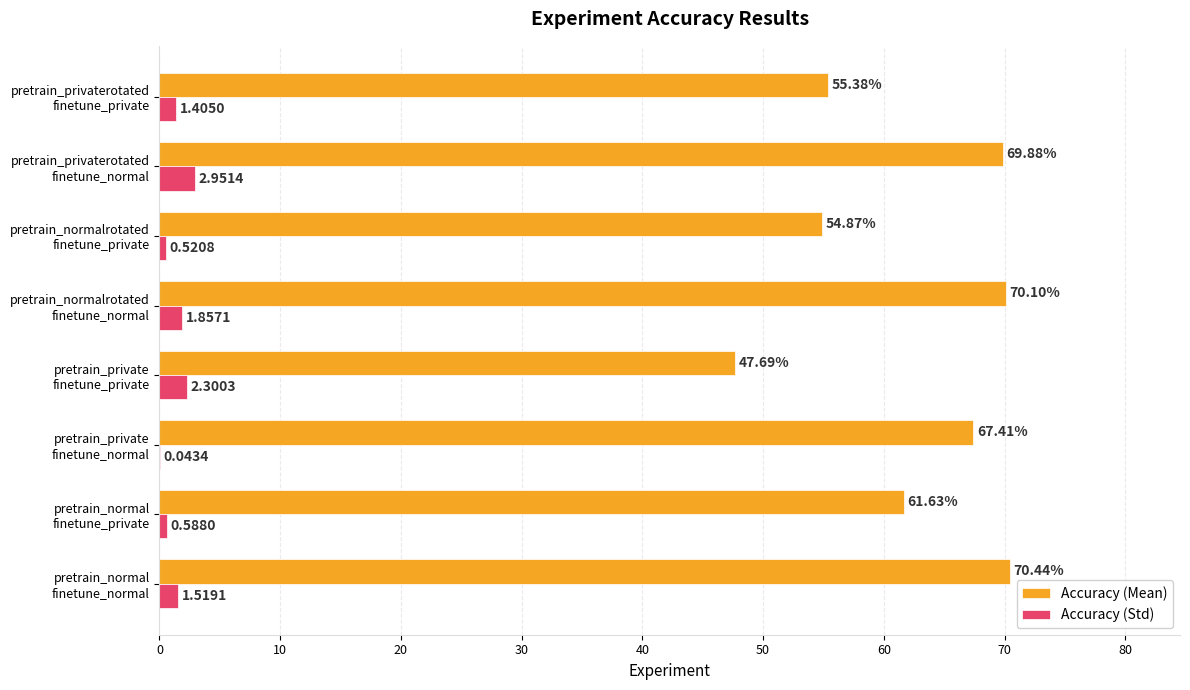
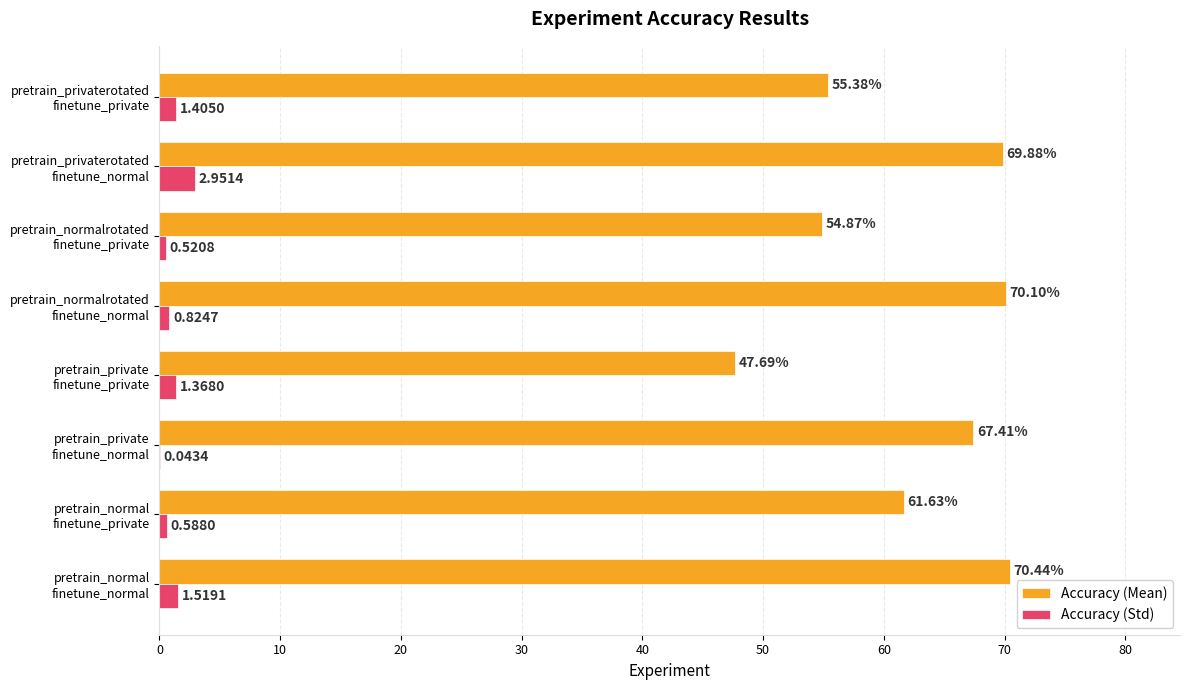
Accuracy (Std), pretrain_normalrotated finetune_normal: 1.8571 -> 0.8247
Accuracy (Std), pretrain_private finetune_private: 2.3003 -> 1.3680
